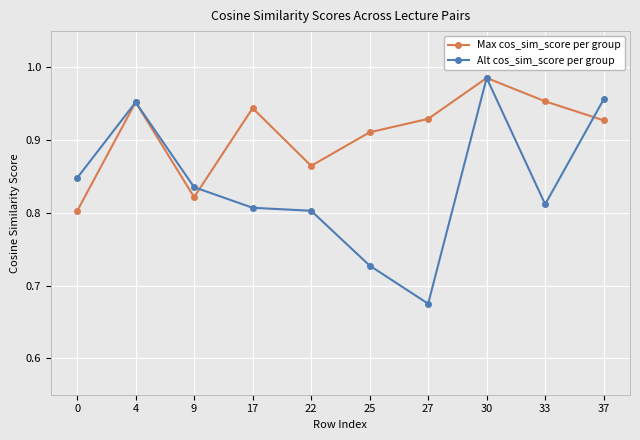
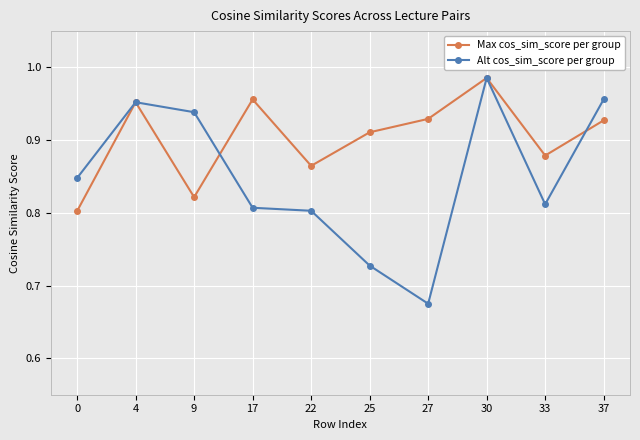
Alt cos_sim_score per group, 9: 0.84 -> 0.94
Max cos_sim_score per group, 17: 0.94 -> 0.96
Max cos_sim_score per group, 33: 0.95 -> 0.88
